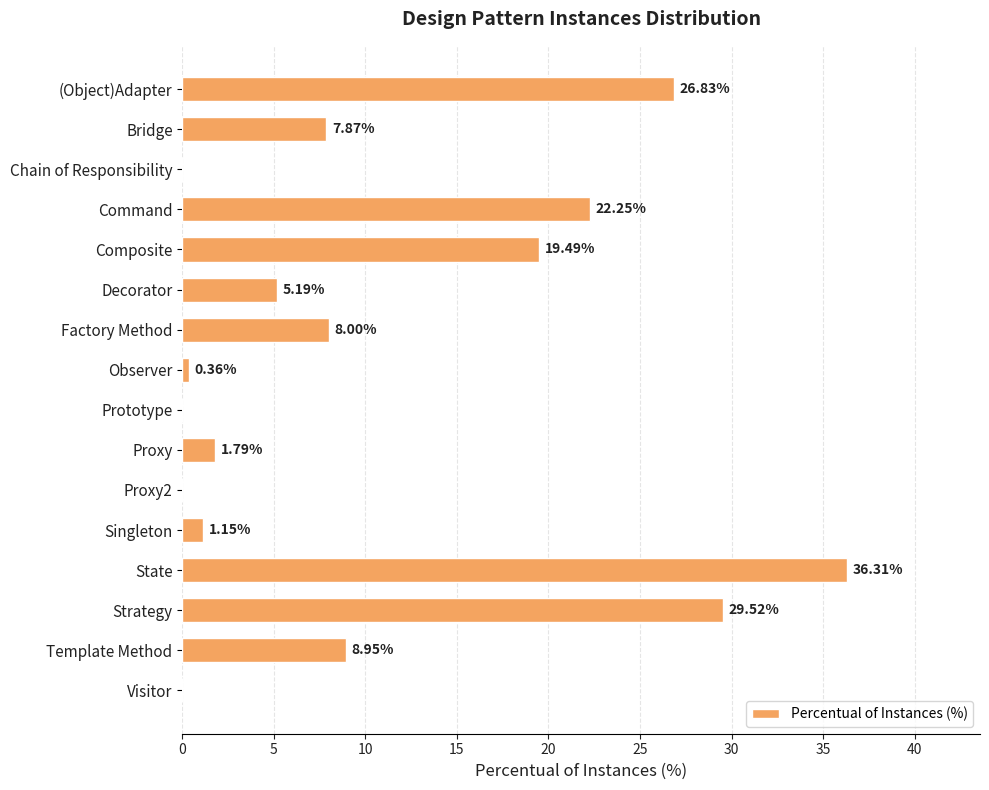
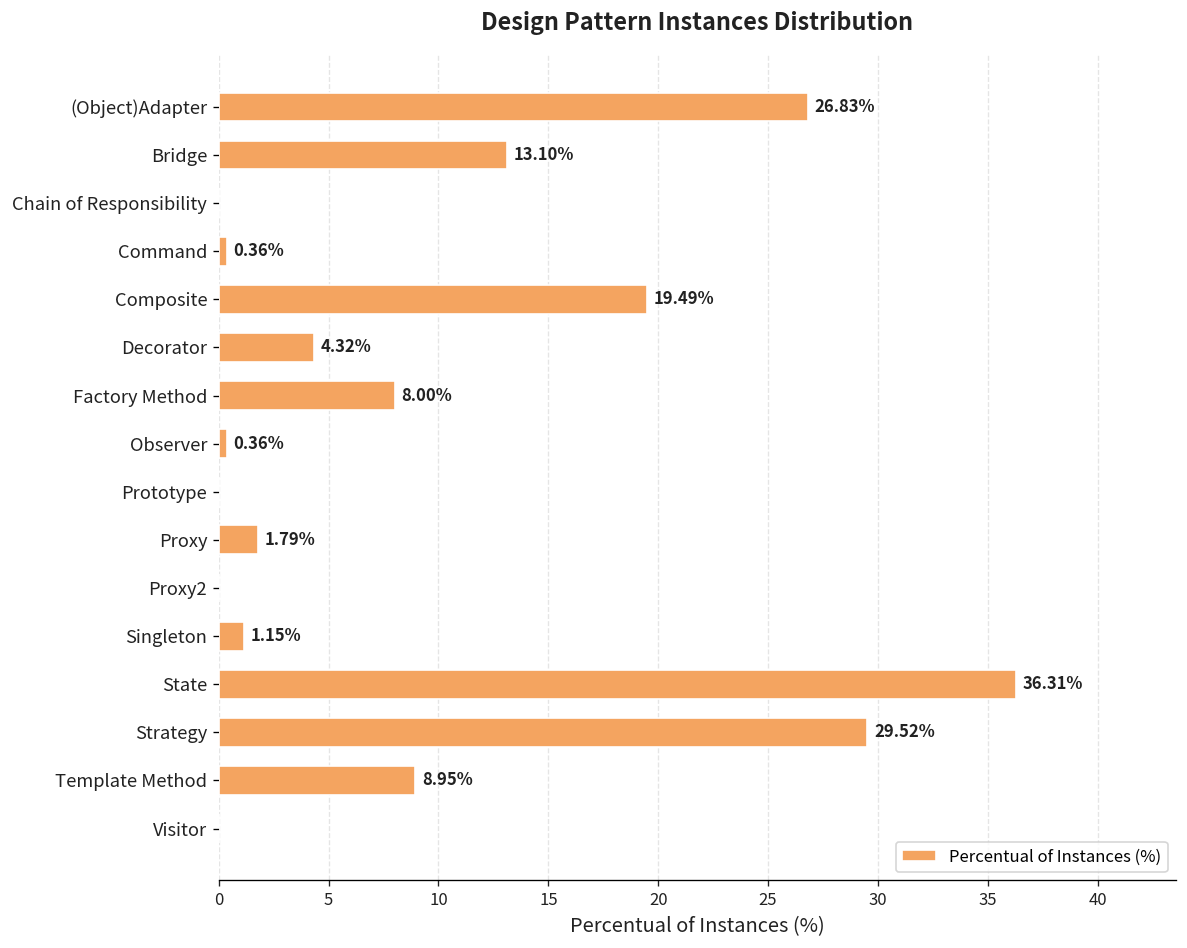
Bridge: 7.87% -> 13.10%
Command: 22.25% -> 0.36%
Decorator: 5.19% -> 4.32%
